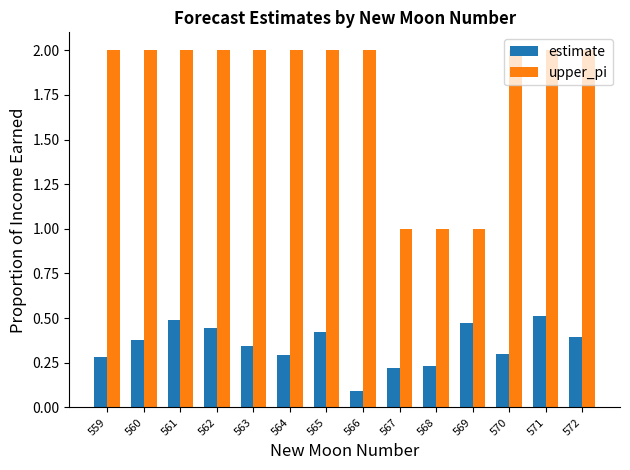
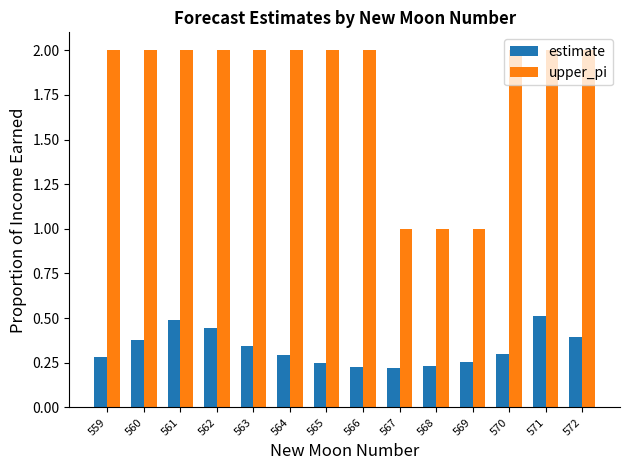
estimate, 565: 0.42 -> 0.25
estimate, 566: 0.10 -> 0.23
estimate, 569: 0.47 -> 0.26
